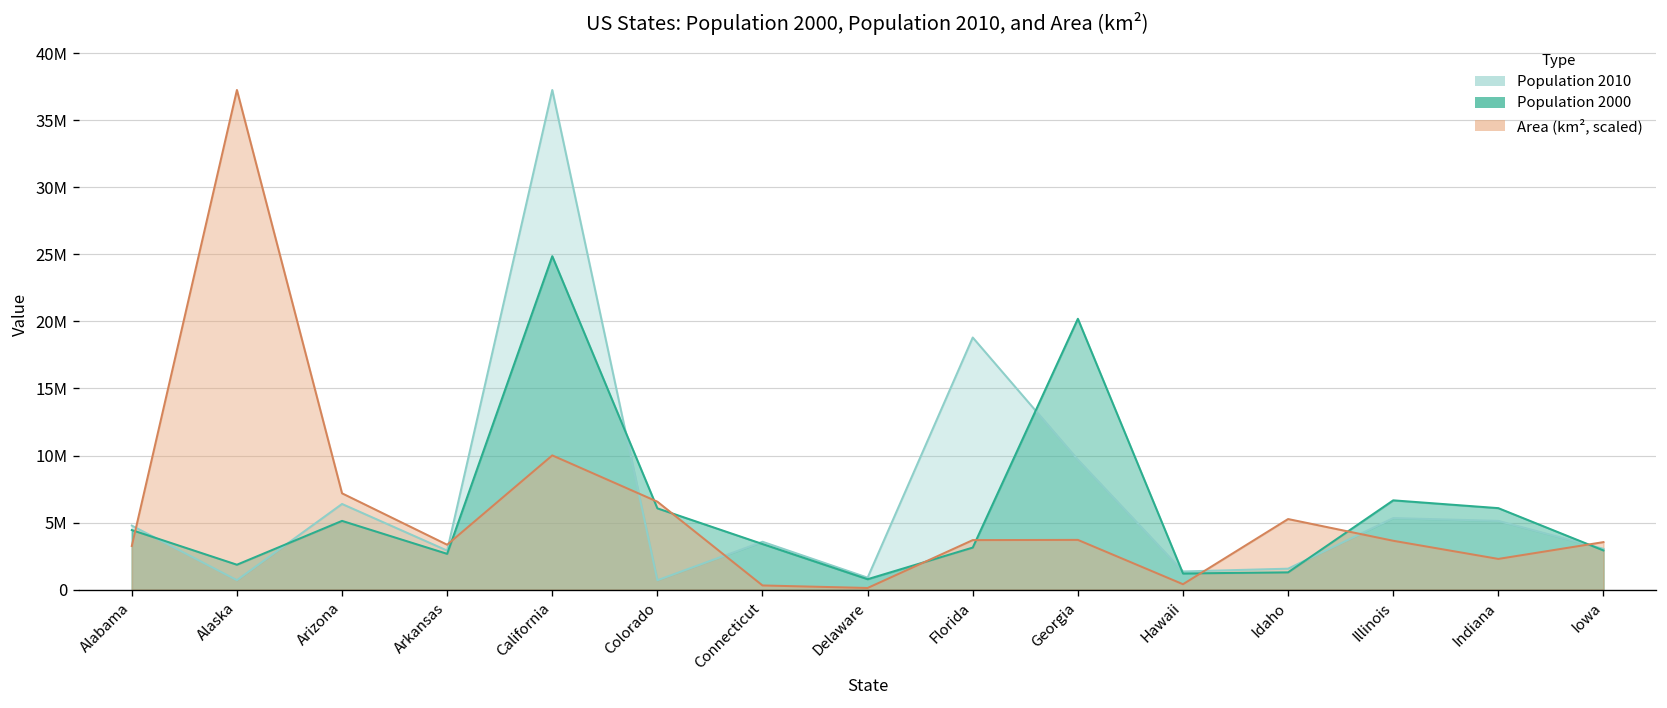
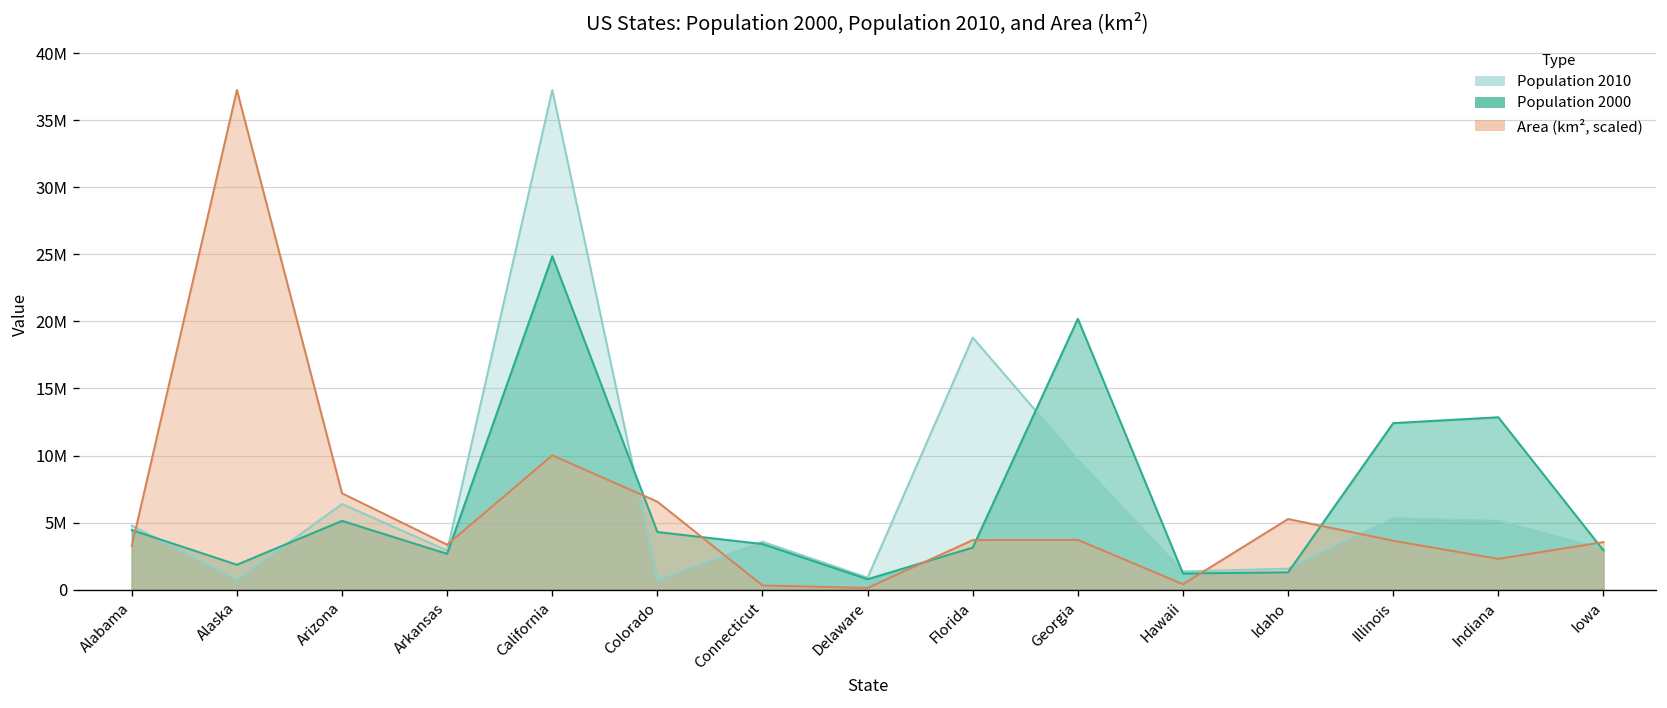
Population 2000, Colorado: 6100000 -> 4300000
Population 2000, Illinois: 6700000 -> 12400000
Population 2000, Indiana: 6100000 -> 12900000
